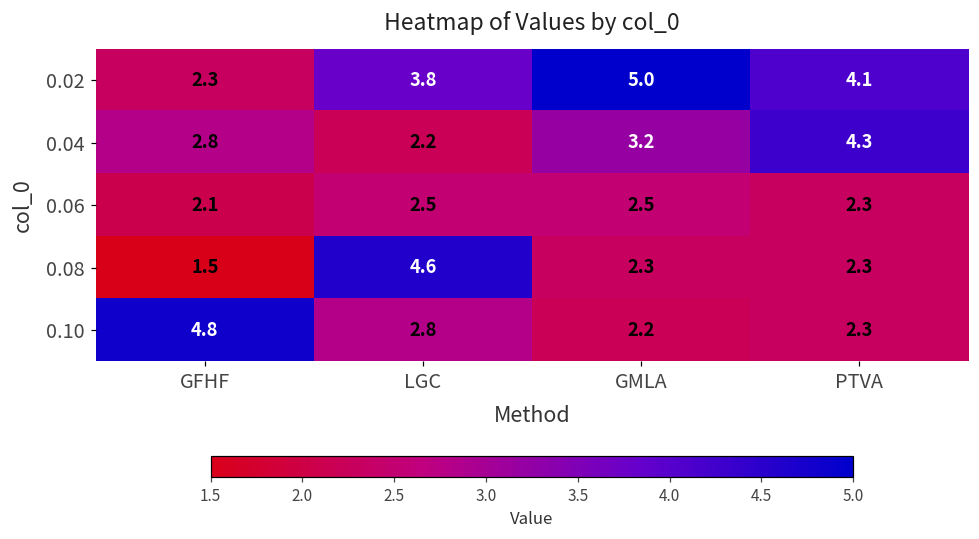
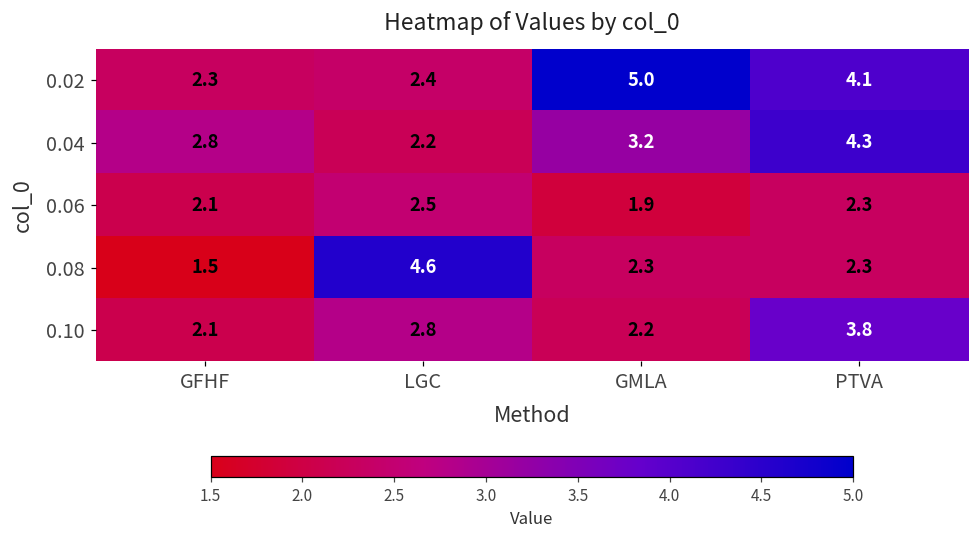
0.02, LGC: 3.8 -> 2.4
0.06, GMLA: 2.5 -> 1.9
0.10, GFHF: 4.8 -> 2.1
0.10, PTVA: 2.3 -> 3.8
